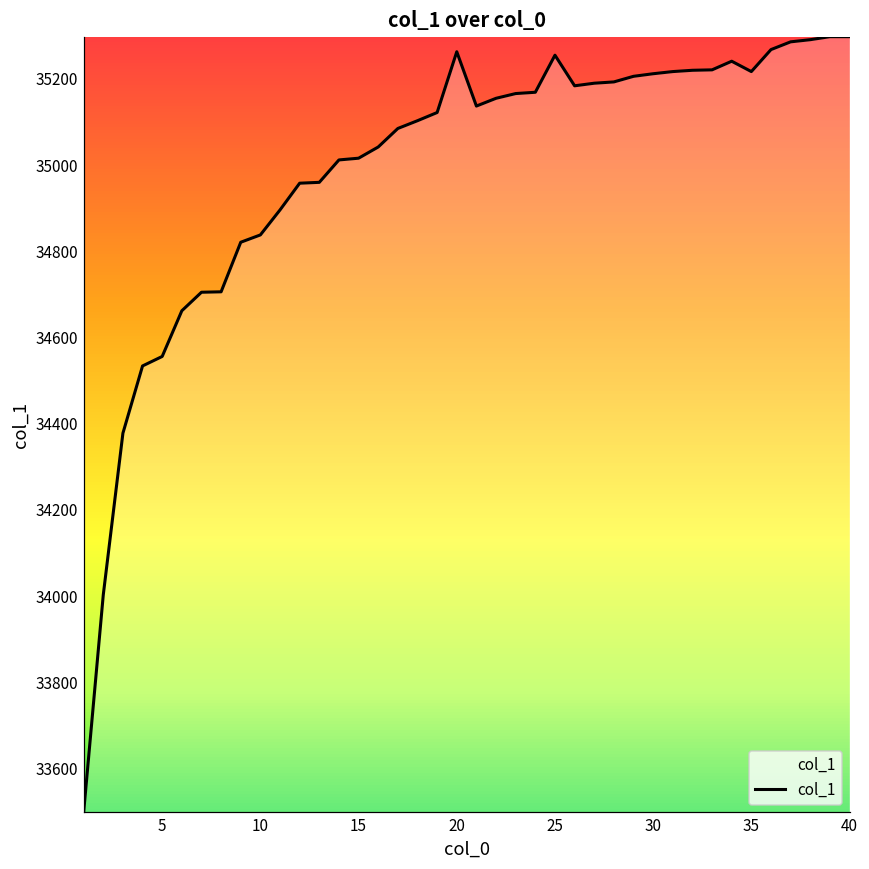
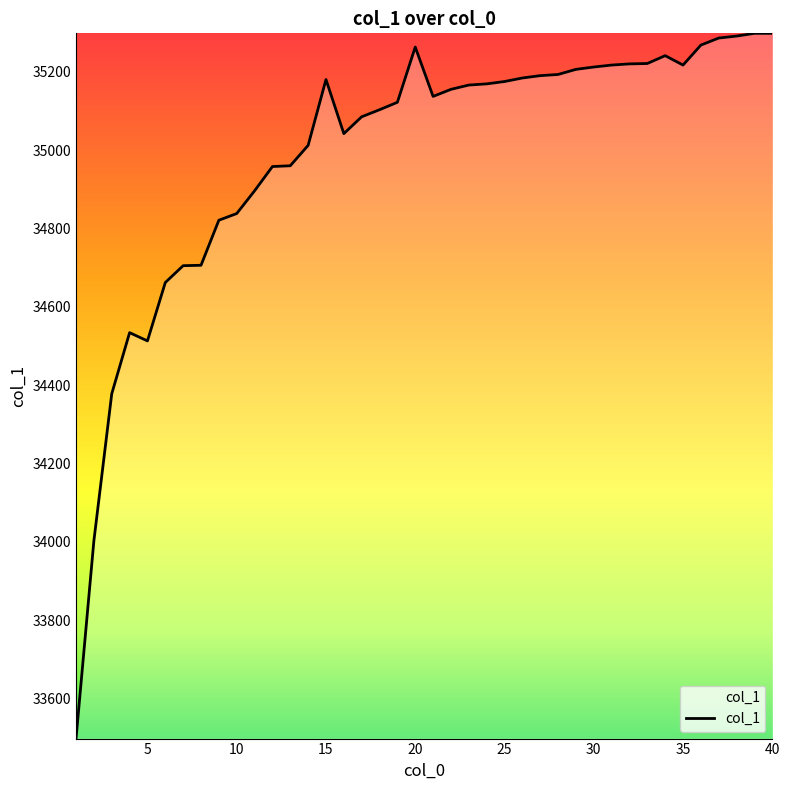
5: 34560 -> 34510
15: 35020 -> 35180
25: 35260 -> 35180
